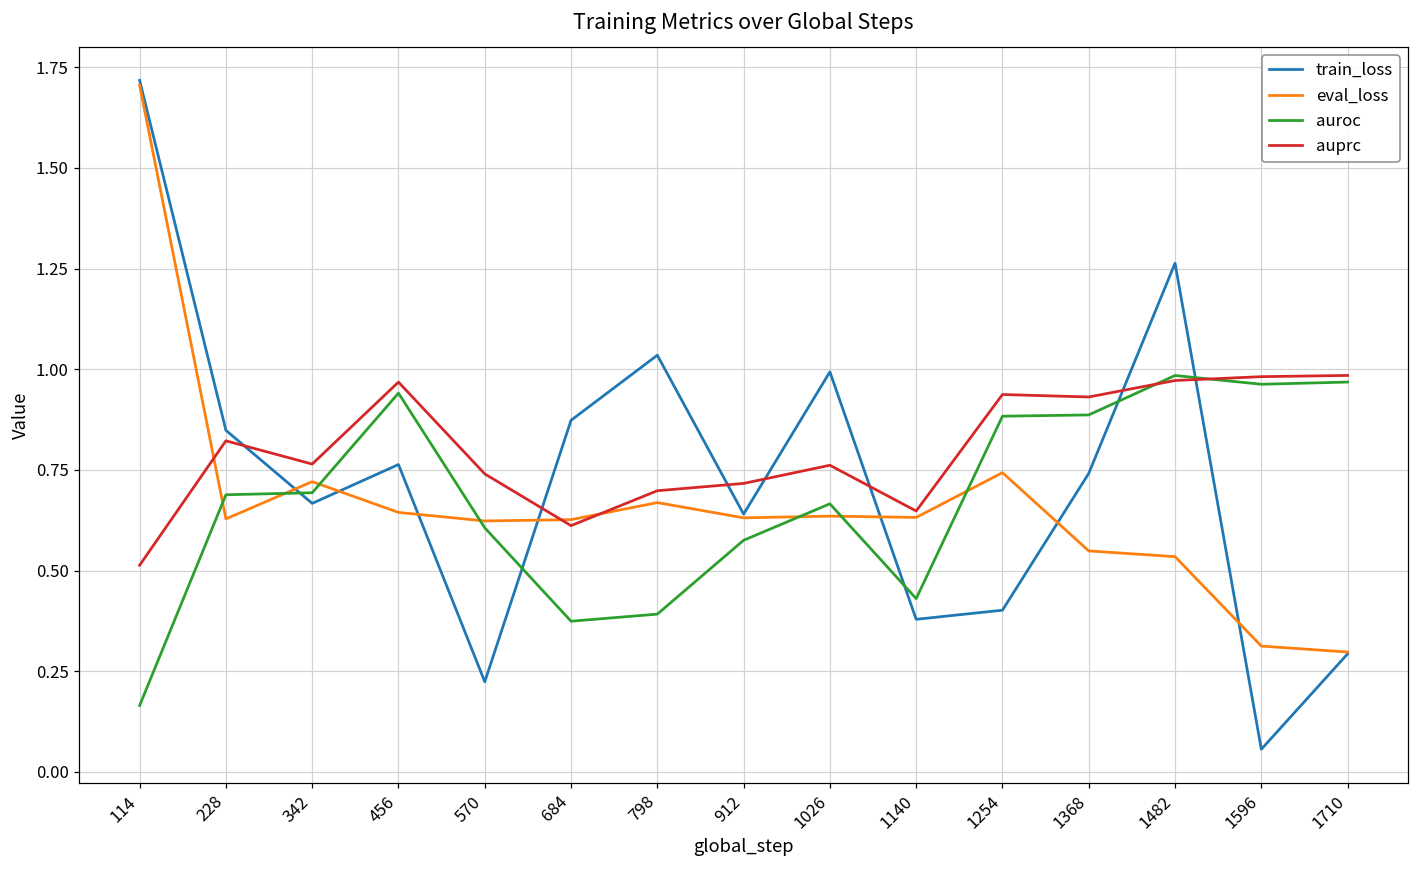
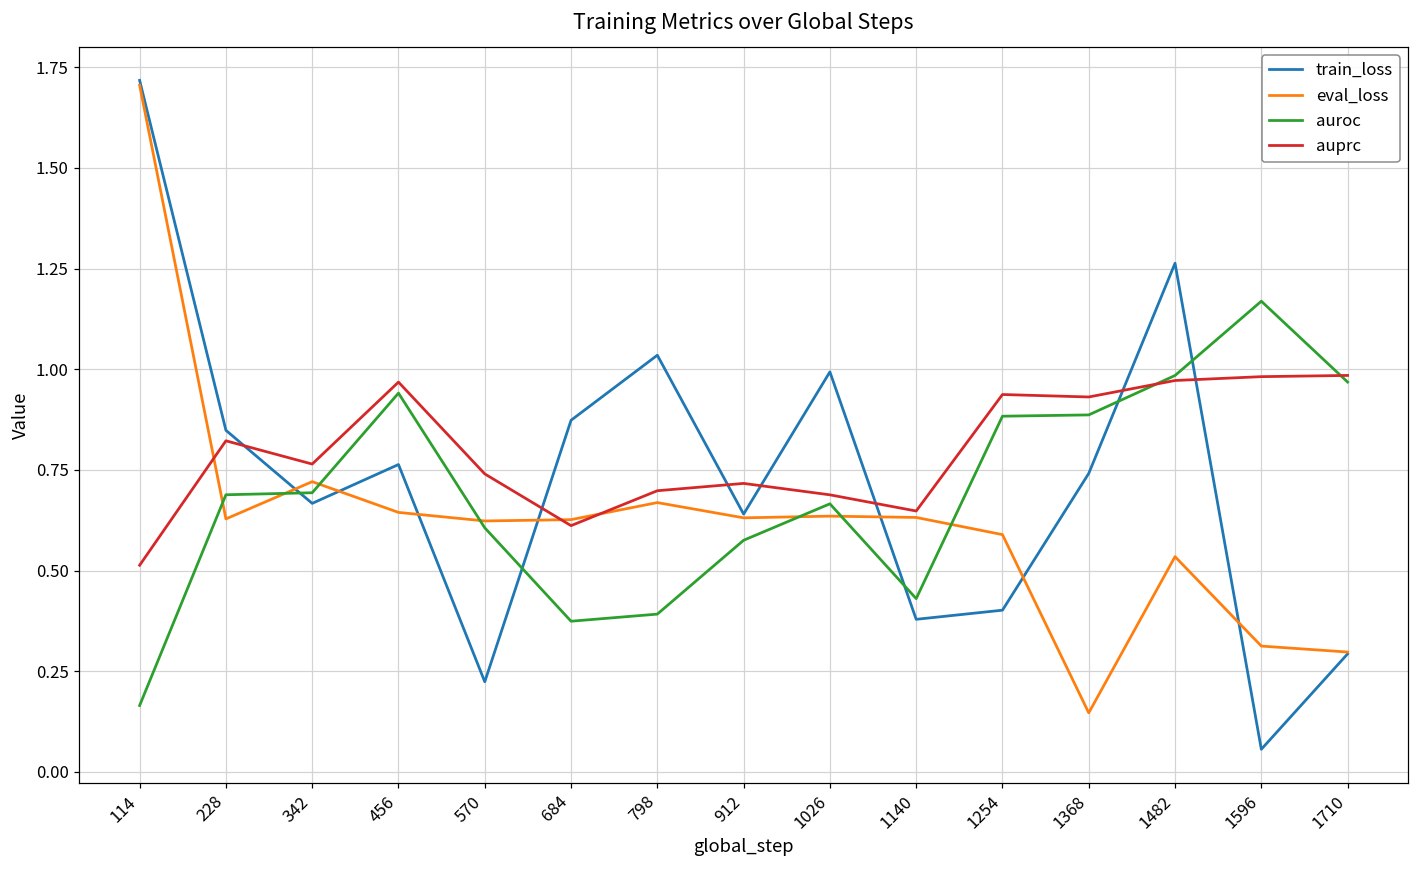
auprc, 1026: 0.76 -> 0.69
eval_loss, 1254: 0.74 -> 0.59
eval_loss, 1368: 0.55 -> 0.15
auroc, 1596: 0.96 -> 1.17
